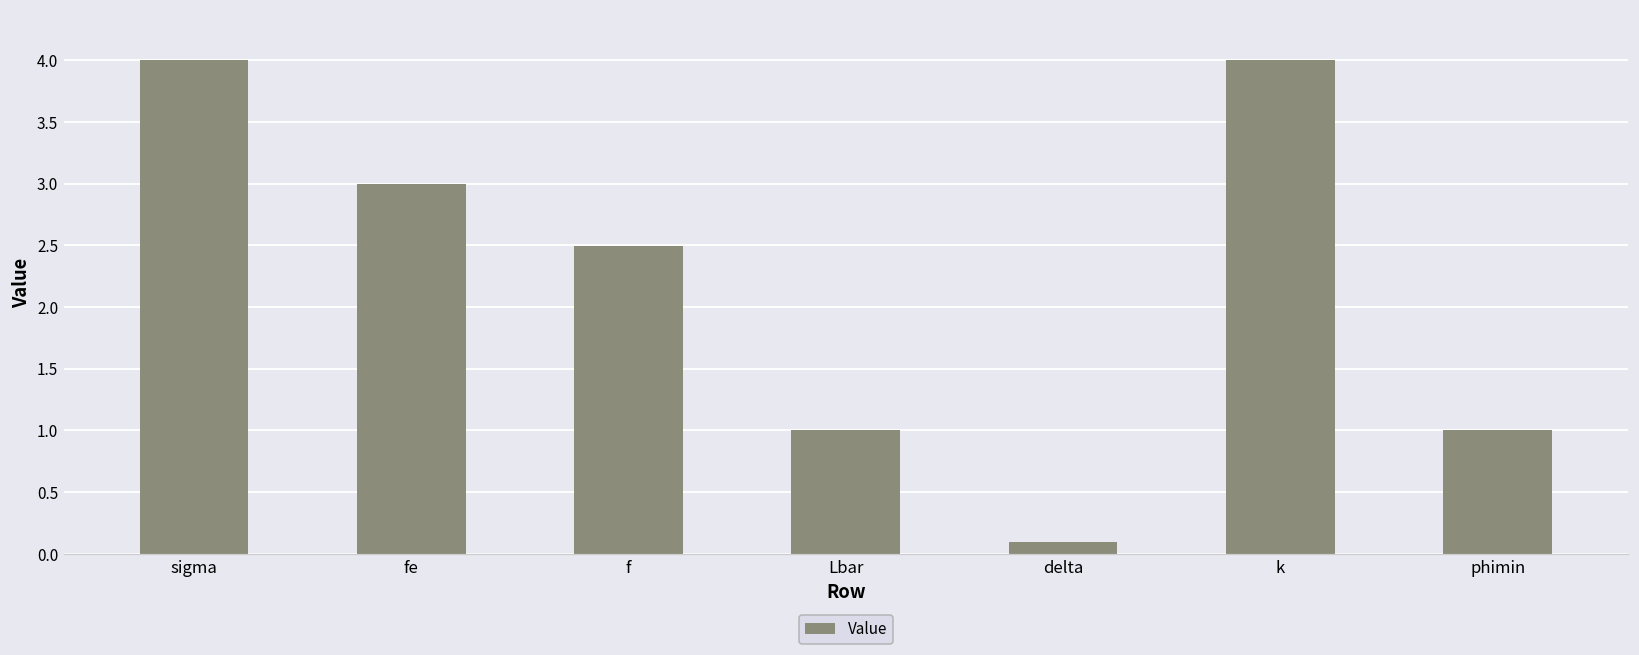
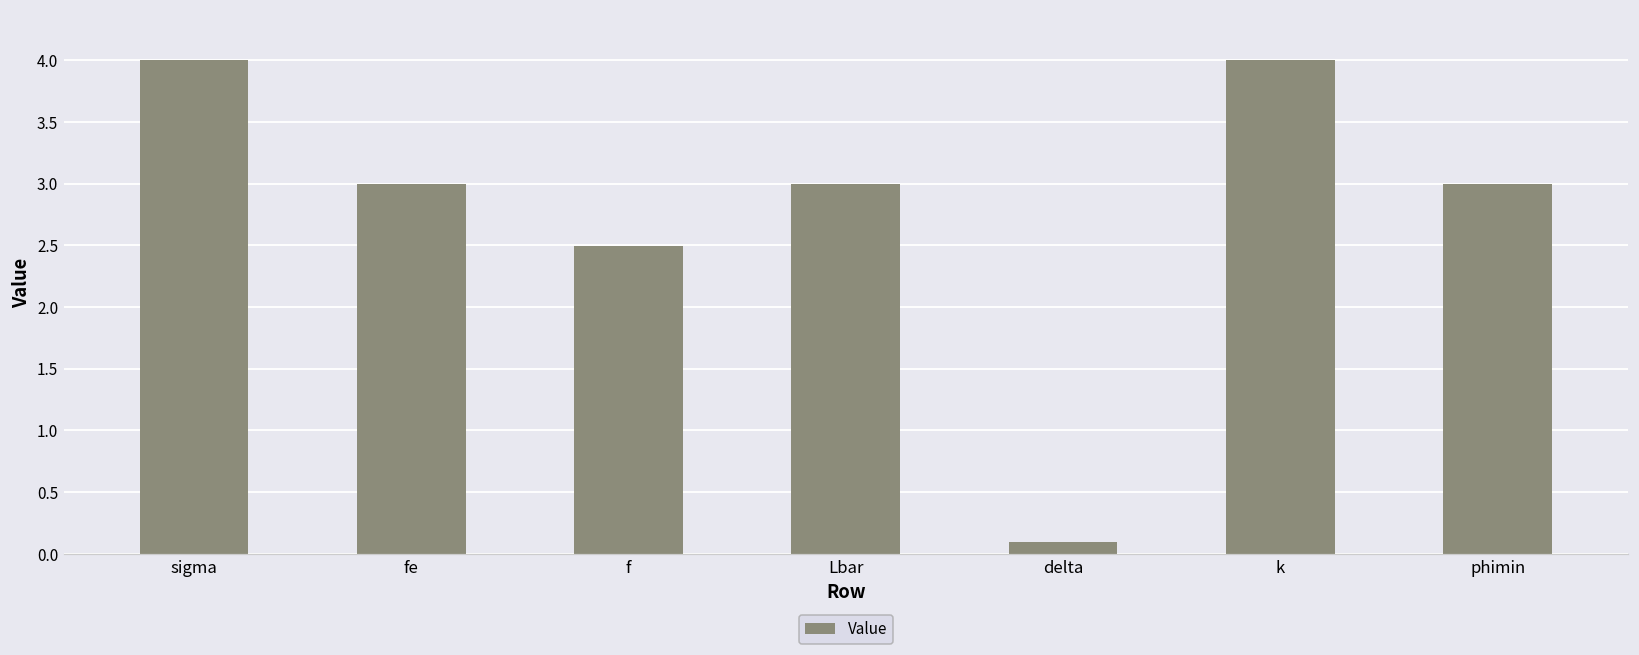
Lbar: 1 -> 3
phimin: 1 -> 3
